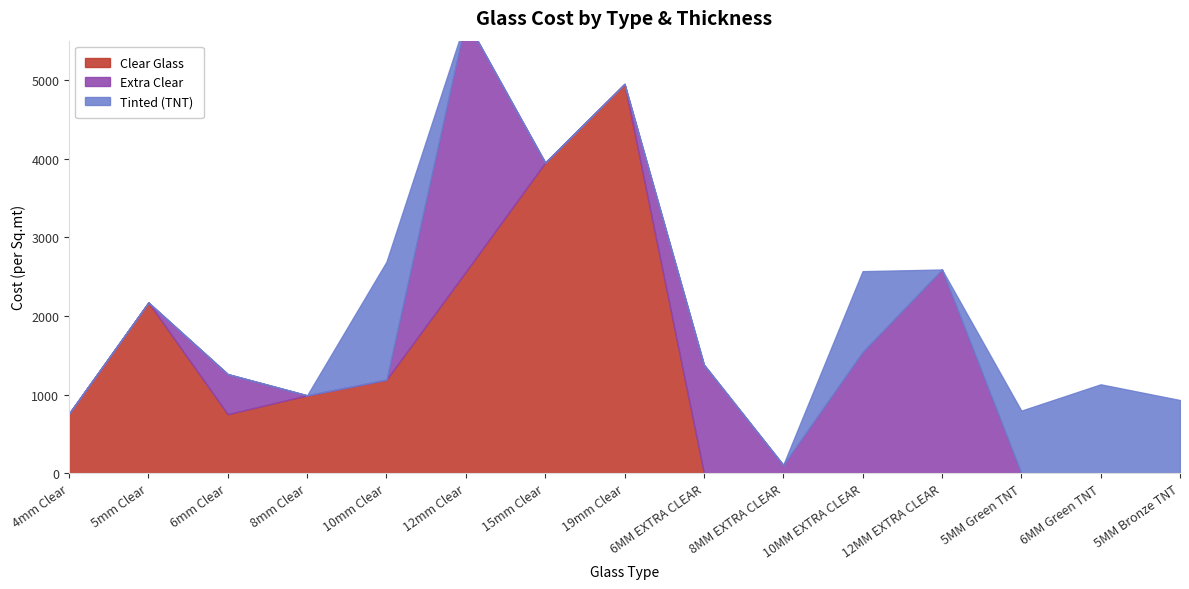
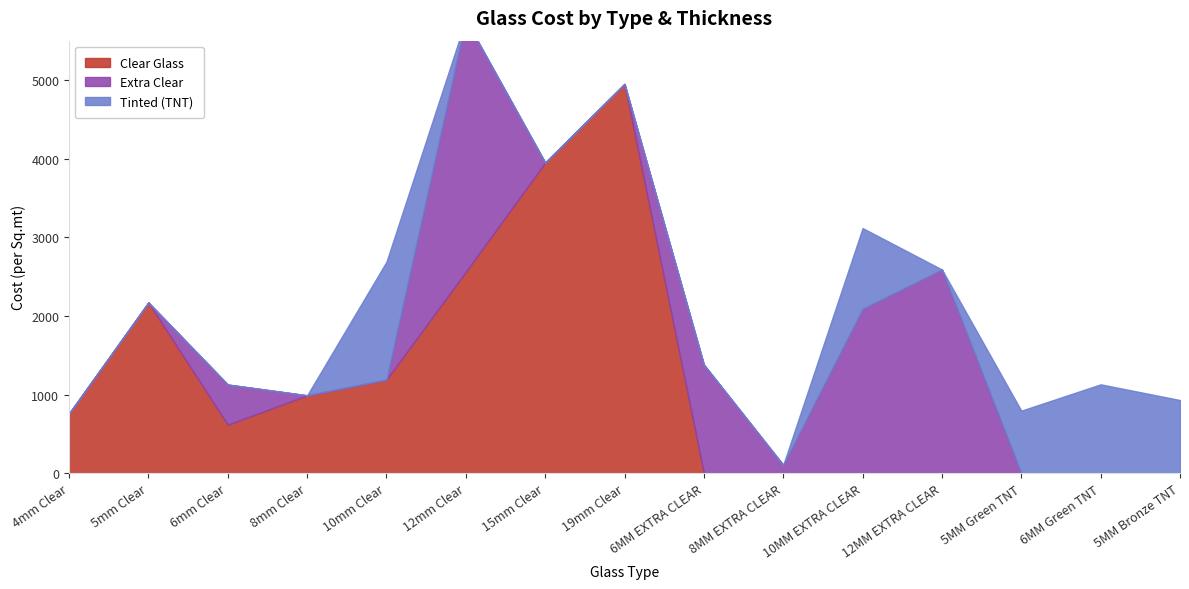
Clear Glass, 6mm Clear: 800 -> 600
Extra Clear, 10MM EXTRA CLEAR: 1500 -> 2100
